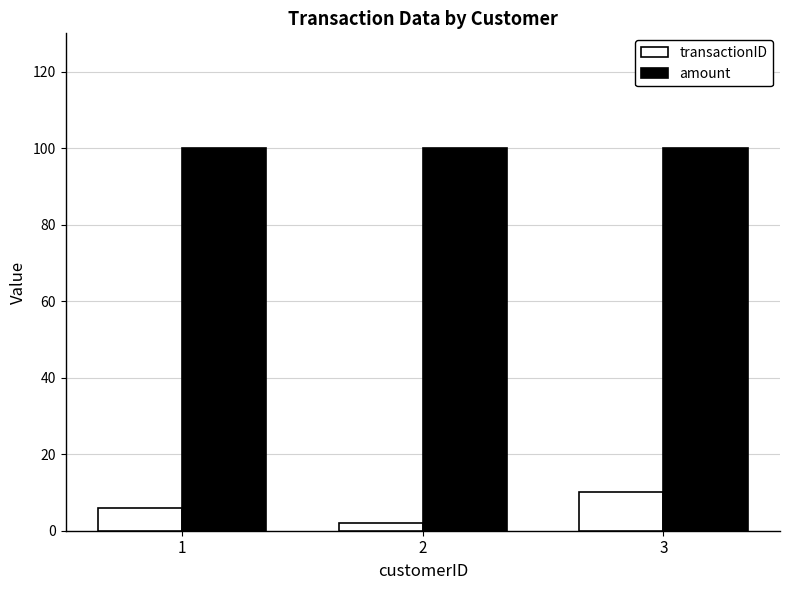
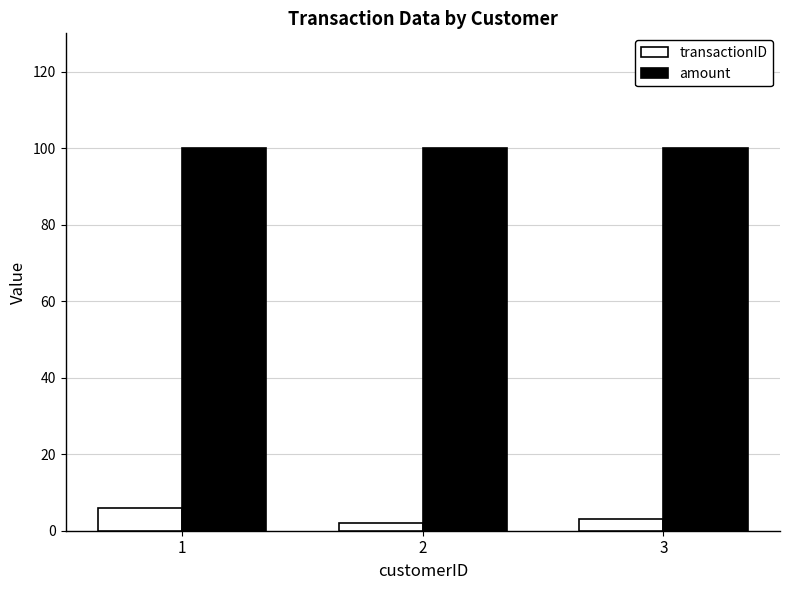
transactionID, 3: 10 -> 3
